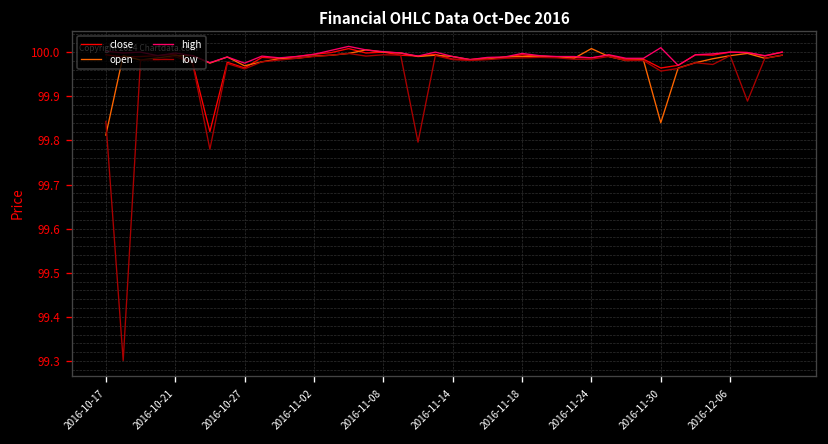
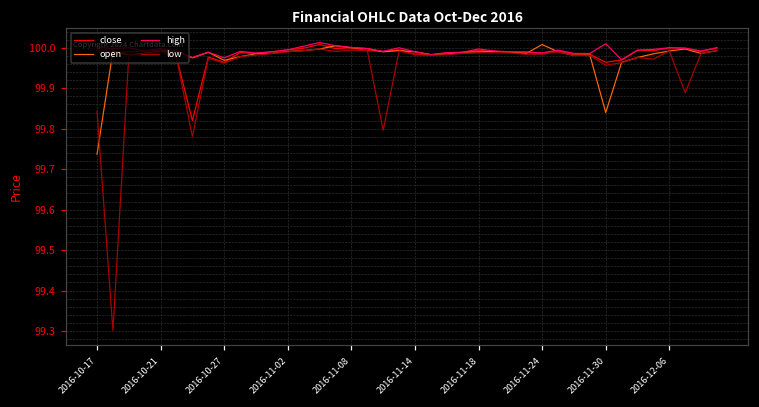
open, 2016-10-17: 99.81 -> 99.74
